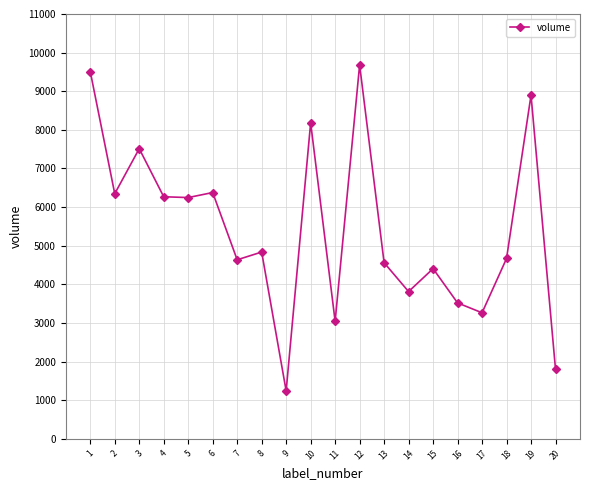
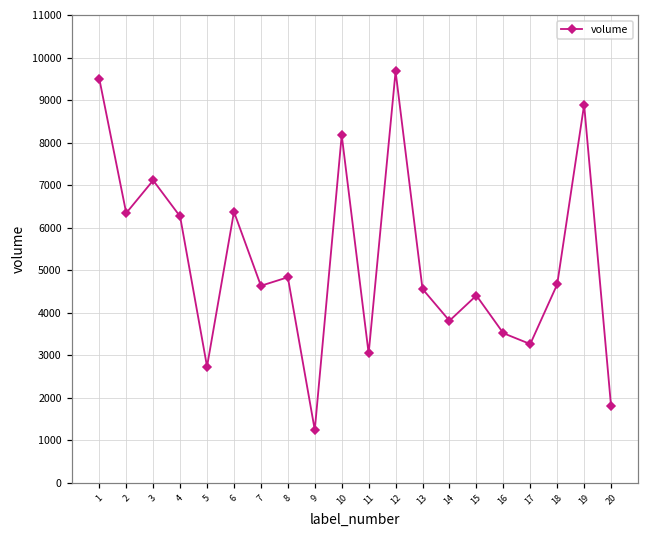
3: 7500 -> 7100
5: 6200 -> 2700
